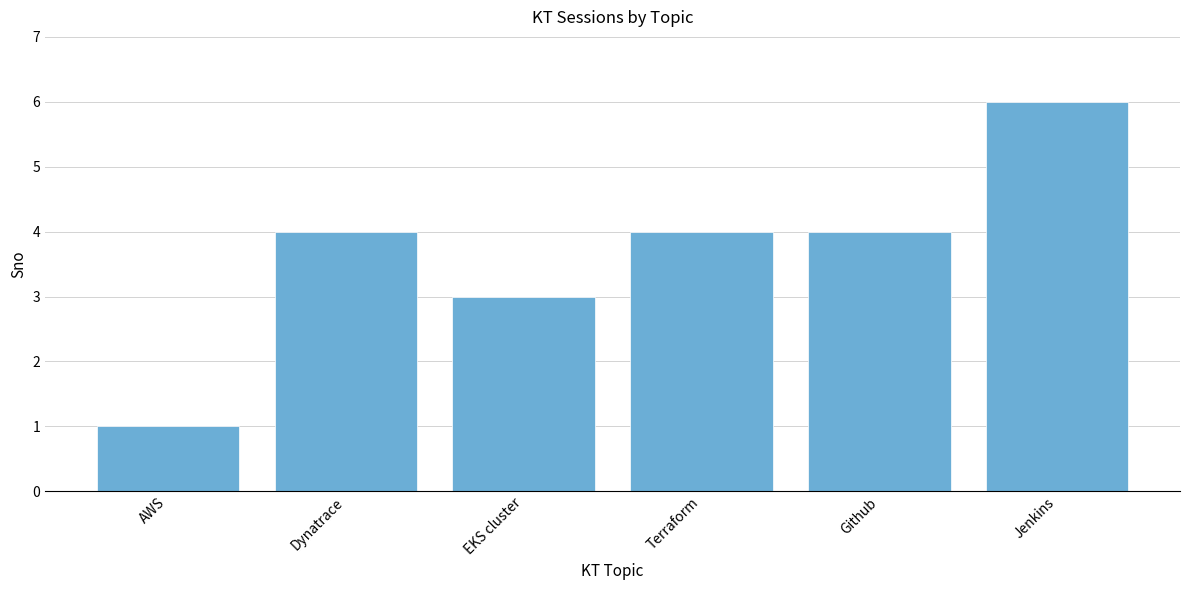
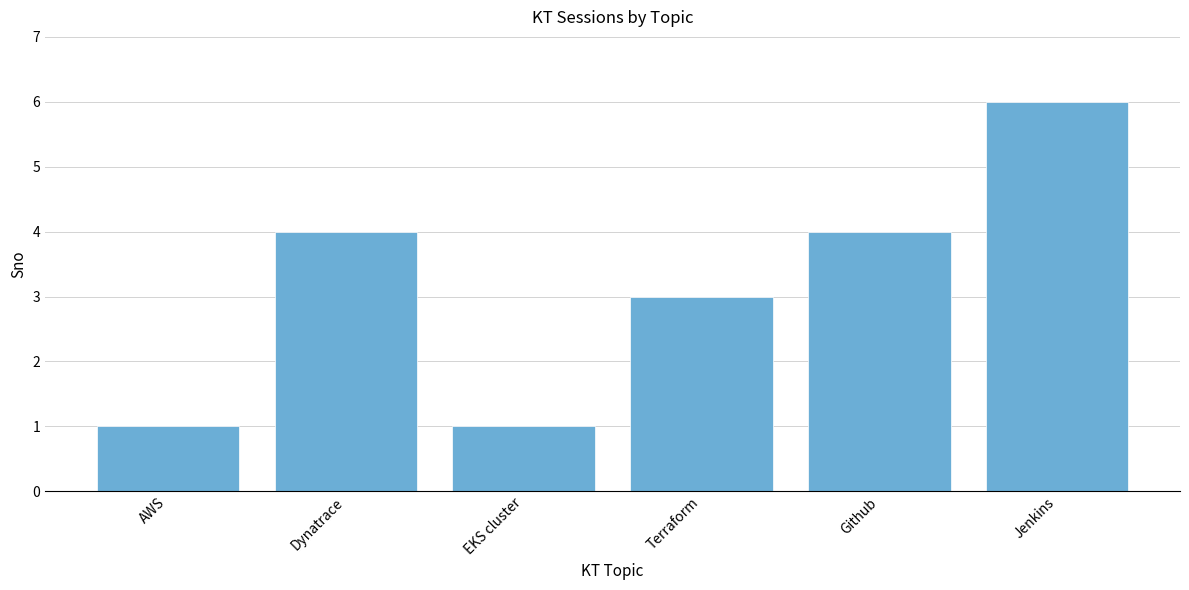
EKS cluster: 3 -> 1
Terraform: 4 -> 3
